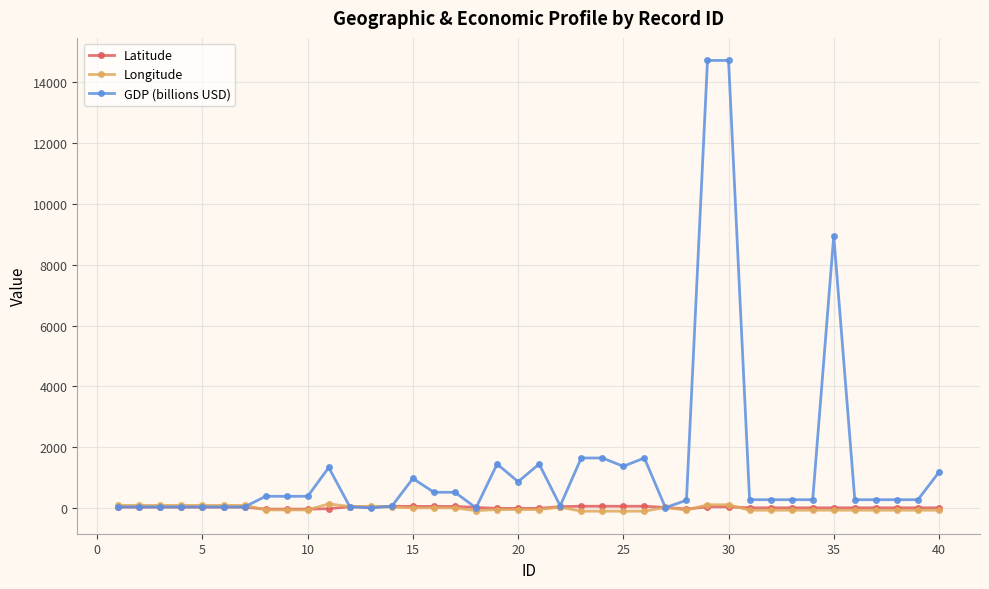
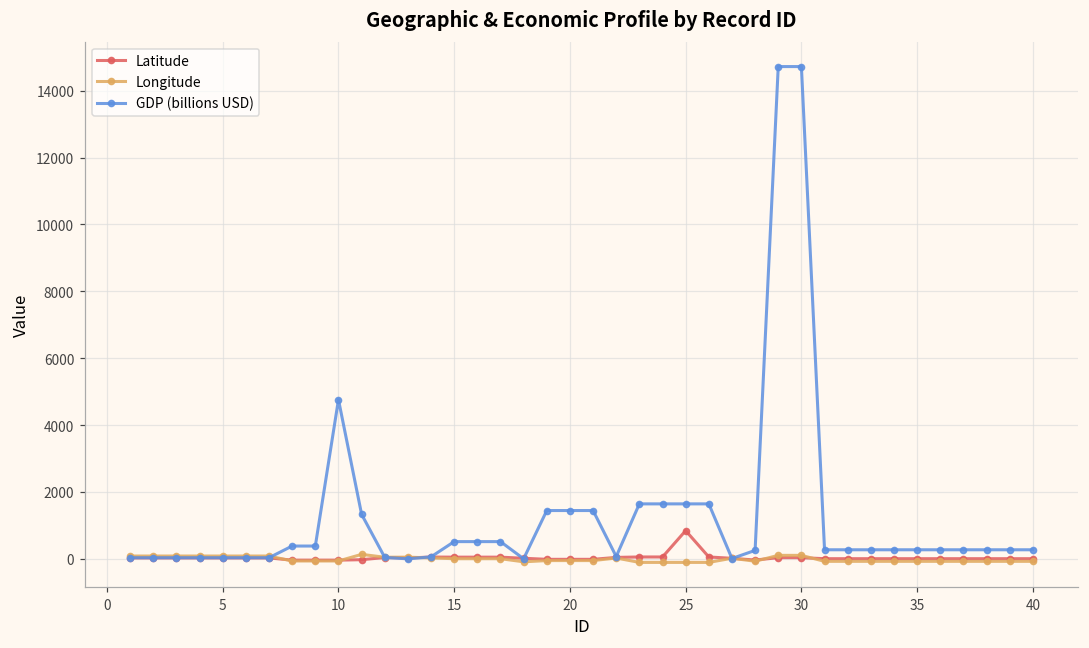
GDP (billions USD), 10: 400 -> 4800
GDP (billions USD), 15: 1000 -> 500
GDP (billions USD), 20: 900 -> 1400
Latitude, 25: 100 -> 800
GDP (billions USD), 25: 1400 -> 1600
GDP (billions USD), 35: 9000 -> 300
GDP (billions USD), 40: 1200 -> 300
